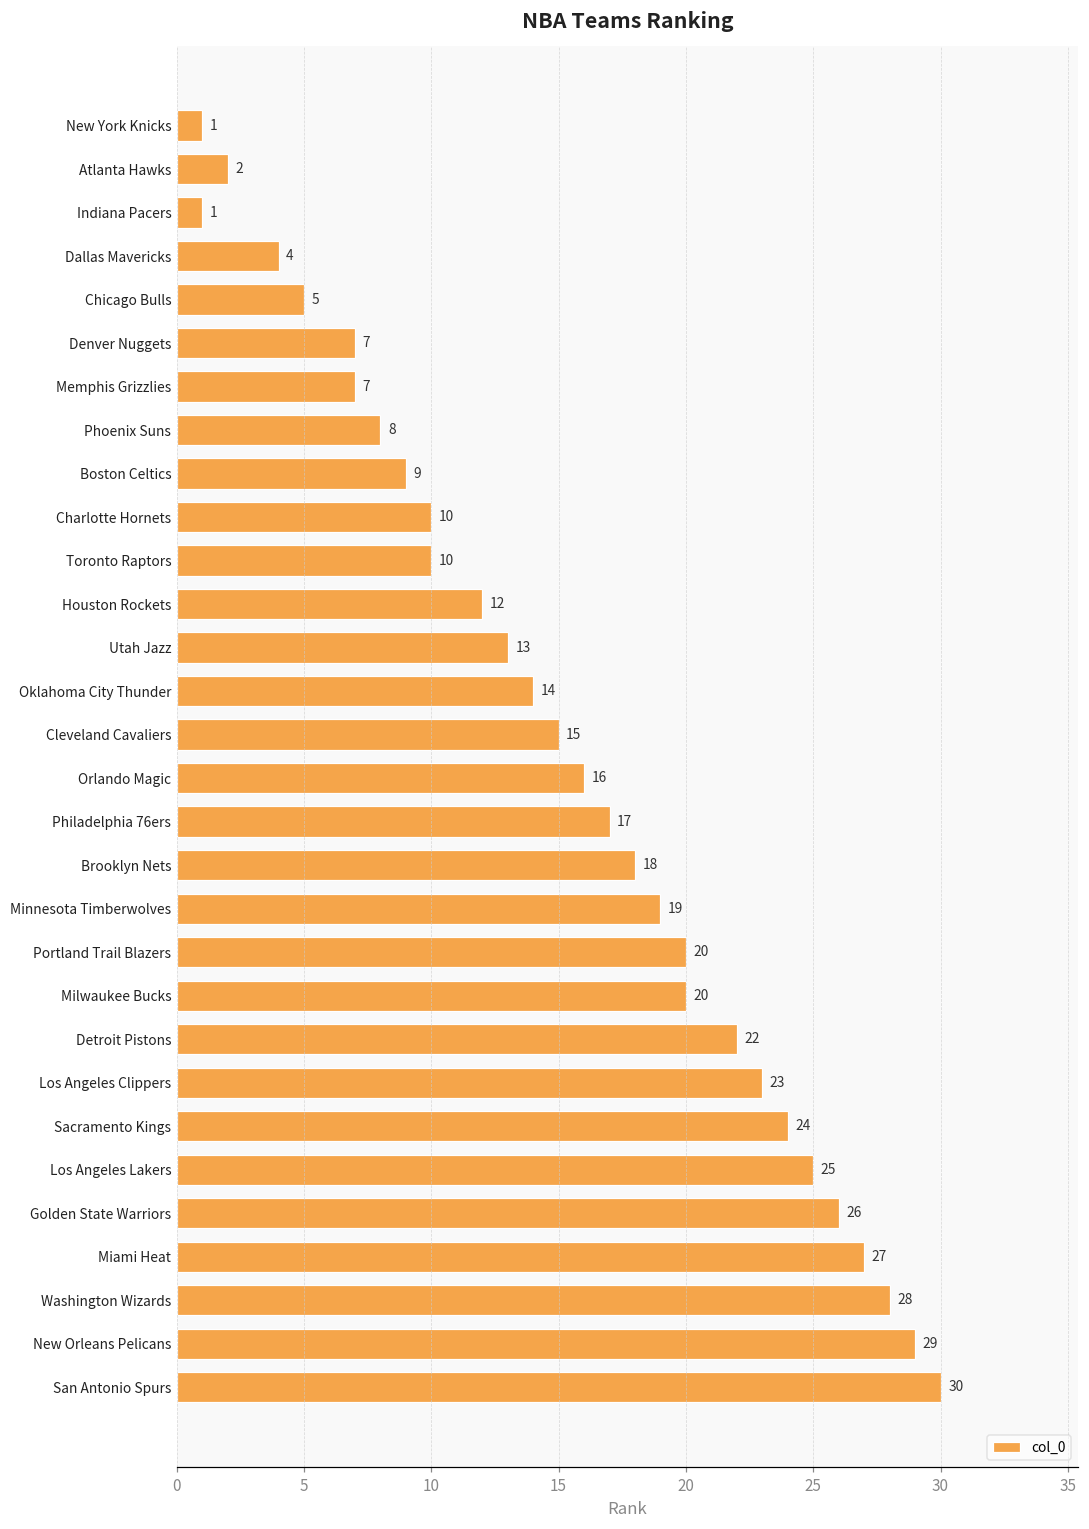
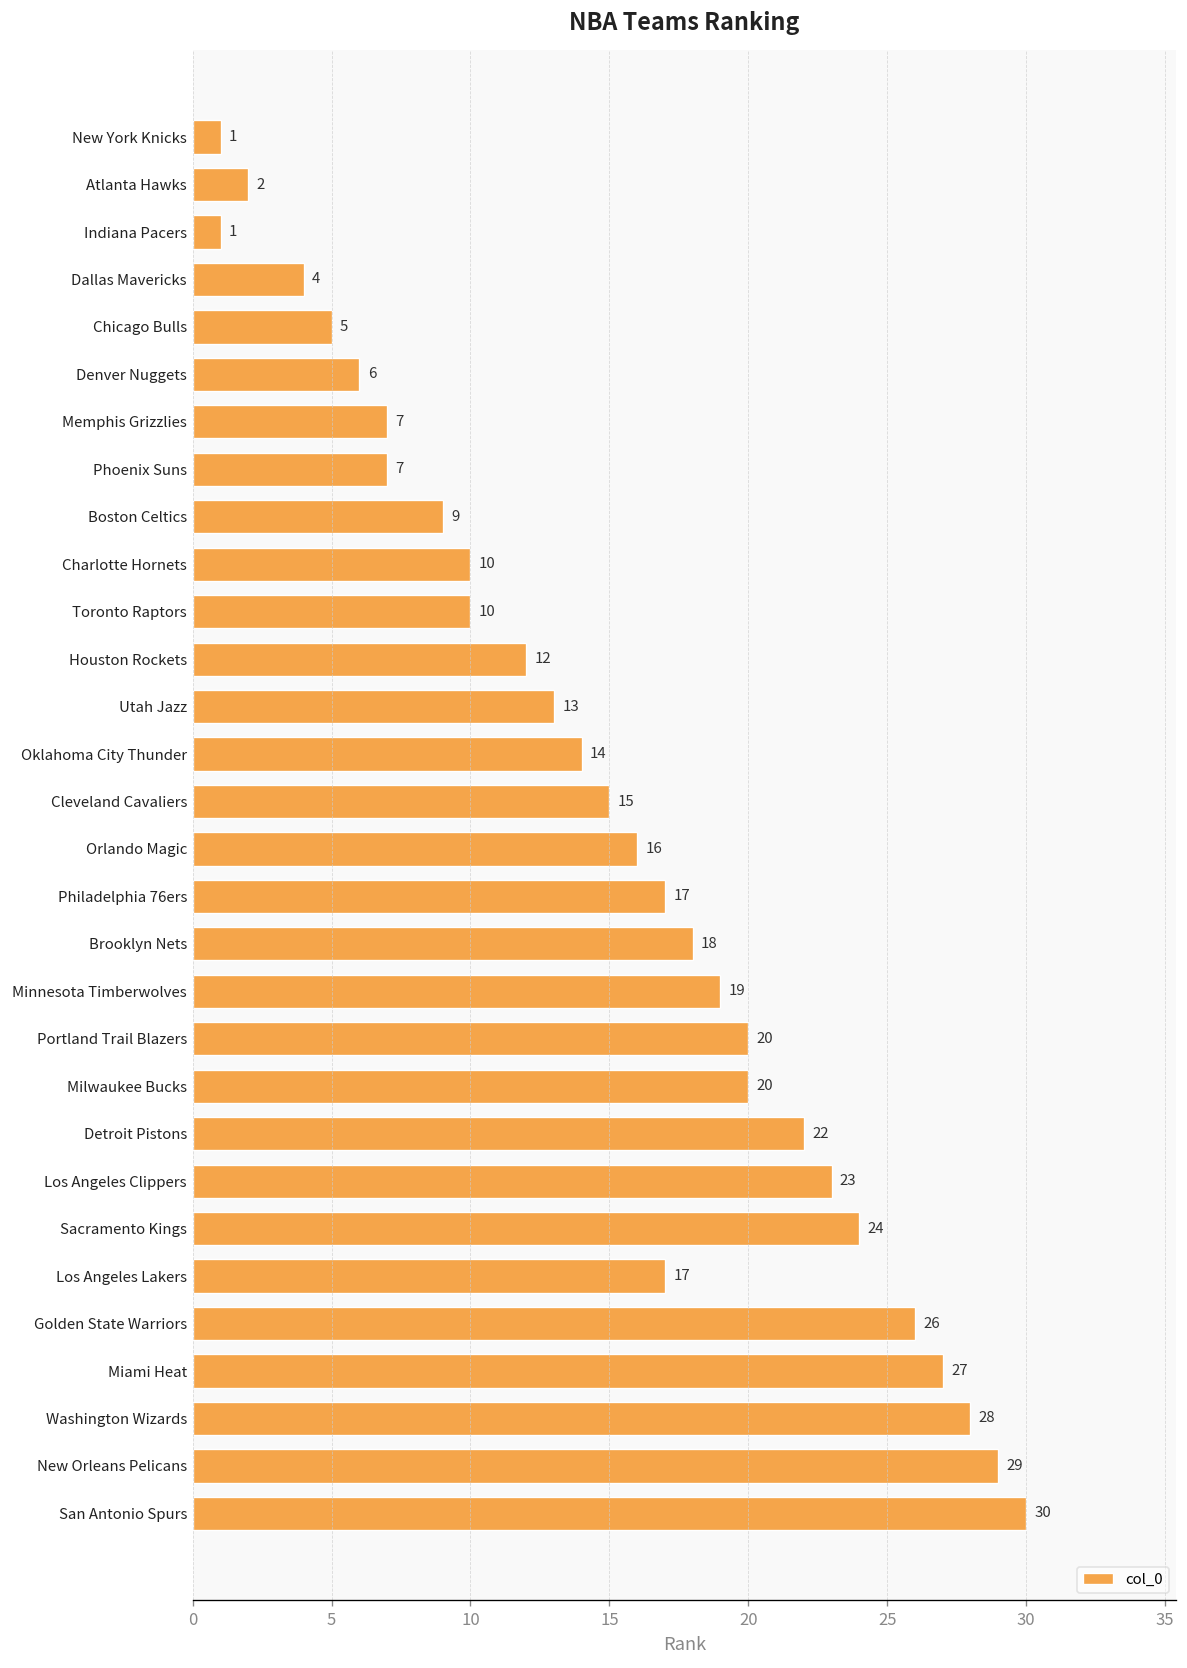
Denver Nuggets: 7 -> 6
Phoenix Suns: 8 -> 7
Los Angeles Lakers: 25 -> 17
